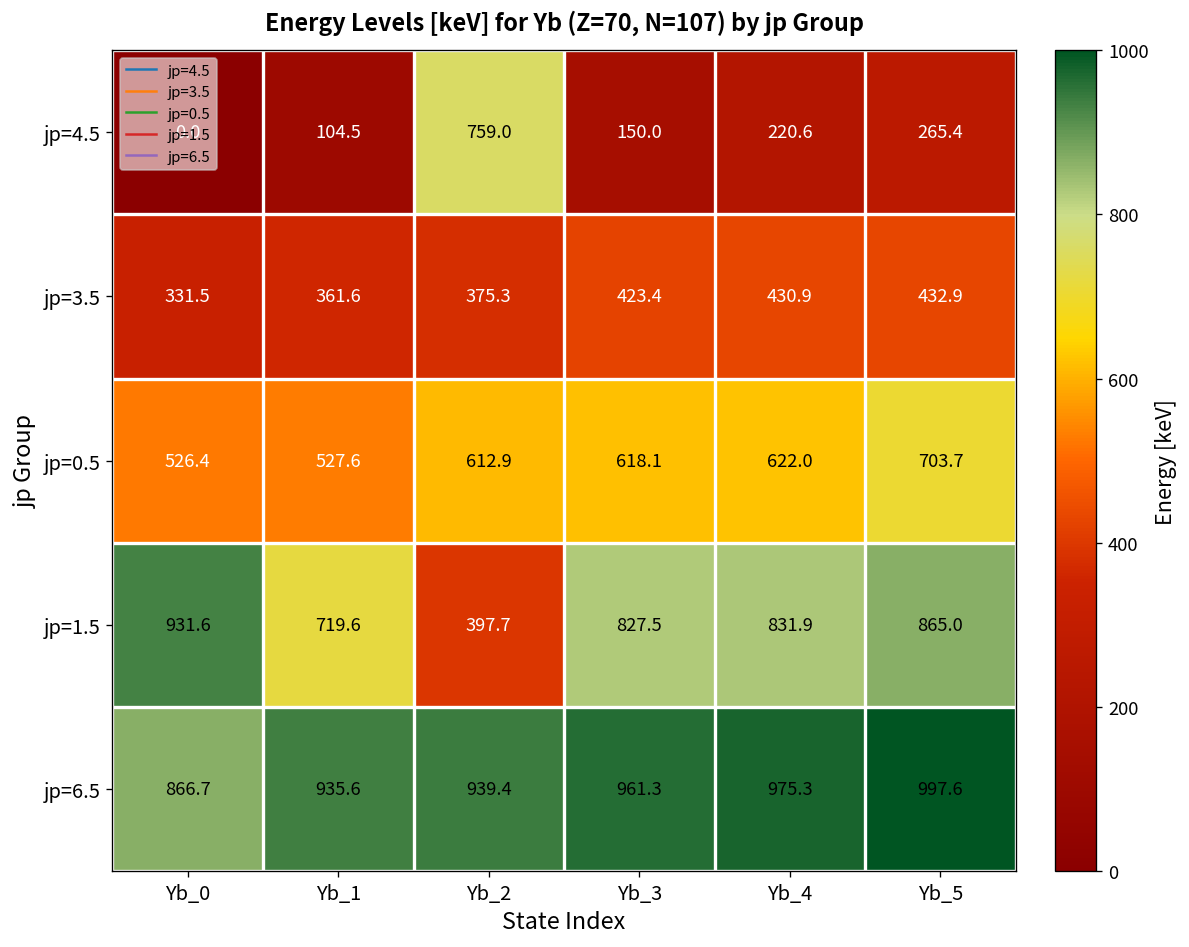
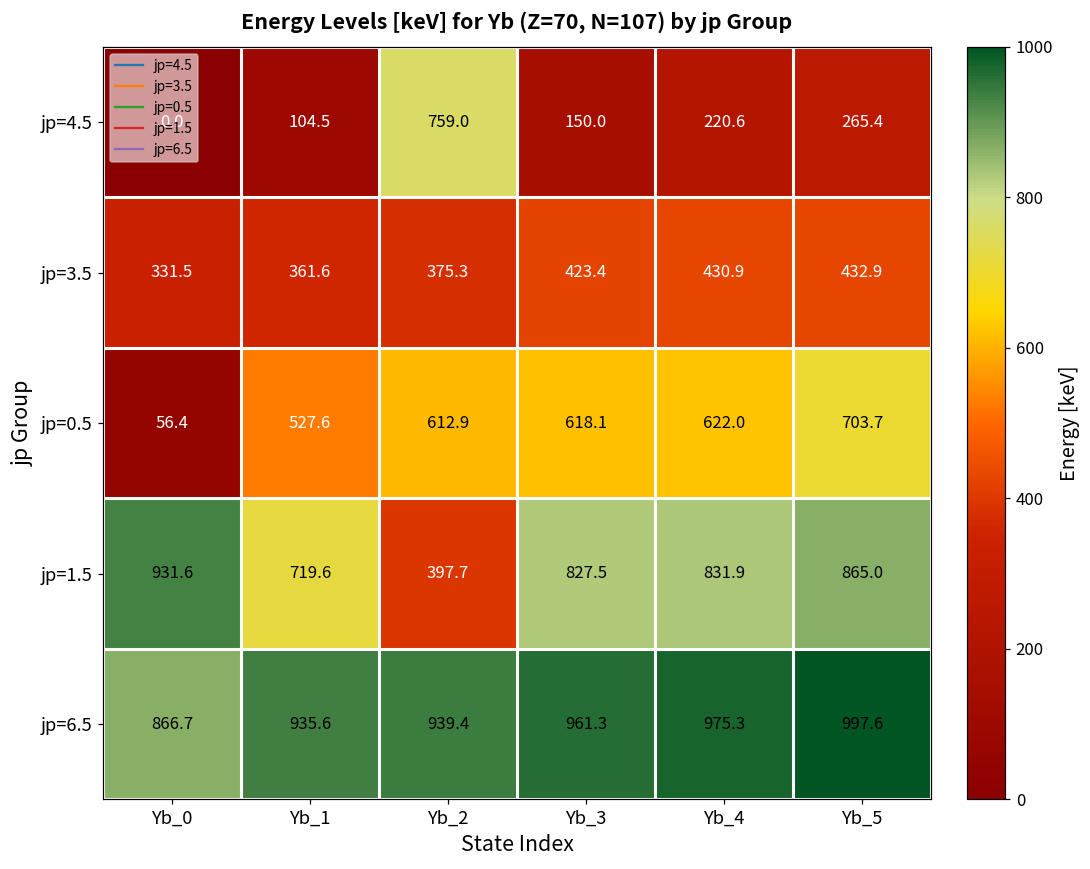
jp=0.5, Yb_0: 526.4 -> 56.4
